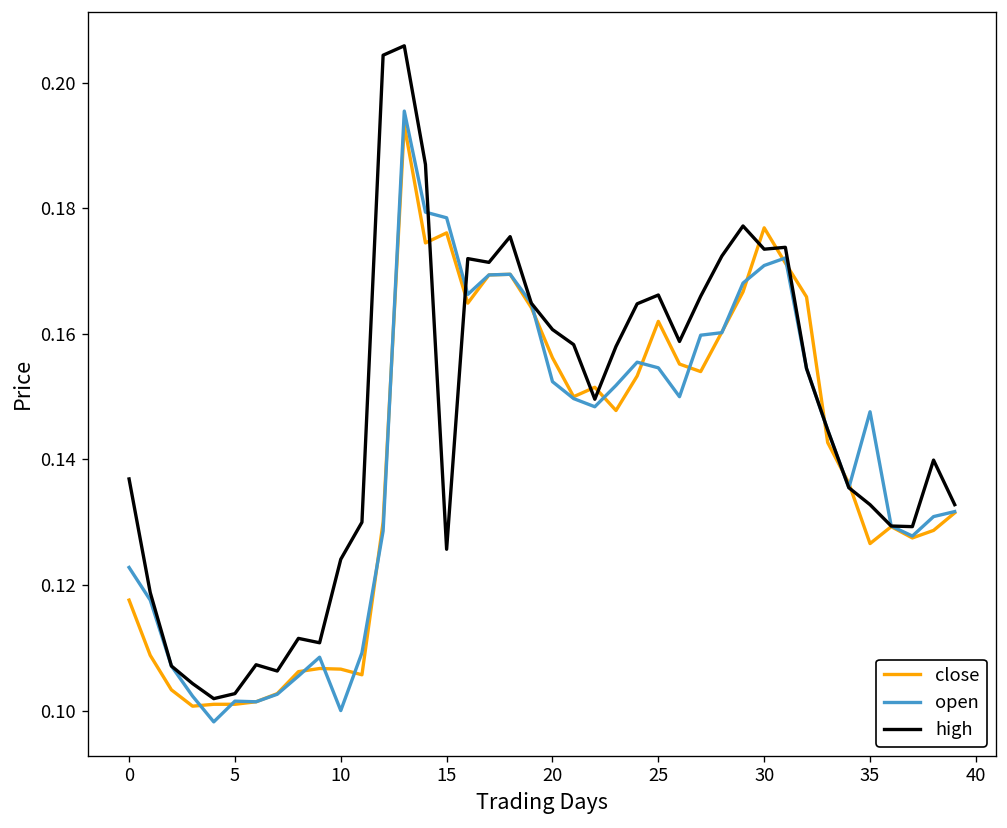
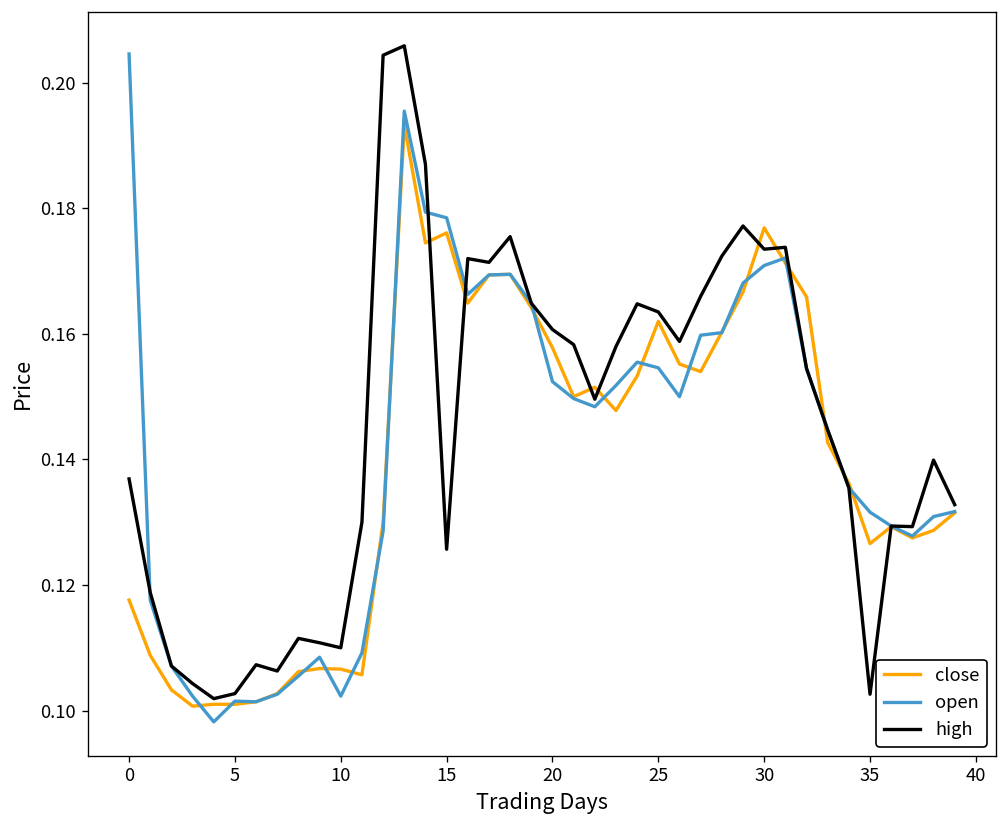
open, 0: 0.123 -> 0.205
open, 10: 0.100 -> 0.102
high, 10: 0.124 -> 0.110
close, 20: 0.156 -> 0.158
high, 25: 0.166 -> 0.164
open, 35: 0.148 -> 0.132
high, 35: 0.133 -> 0.103
